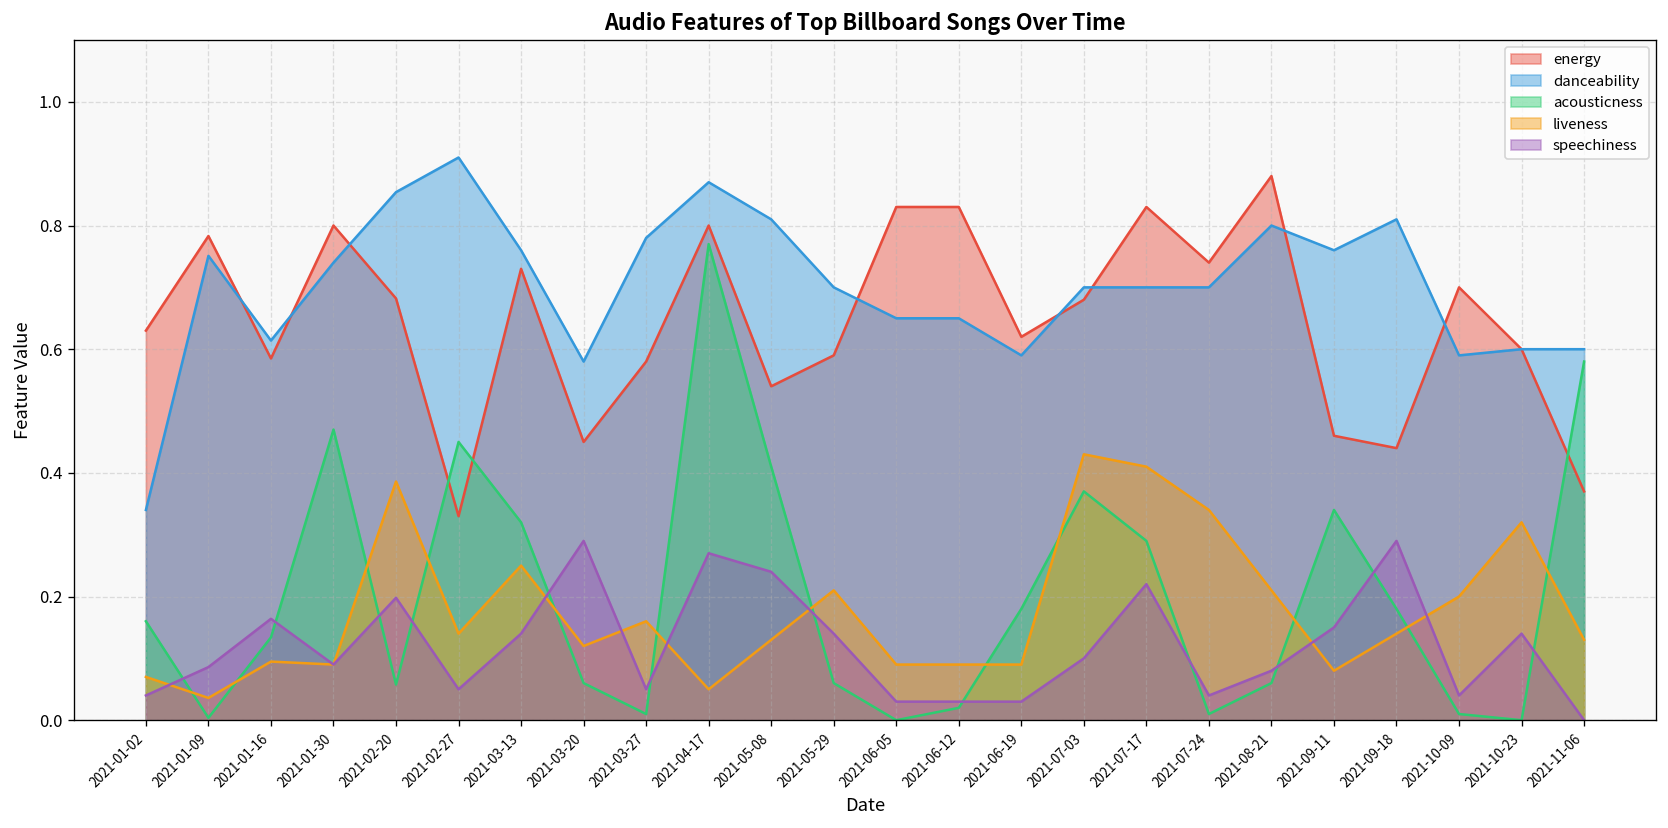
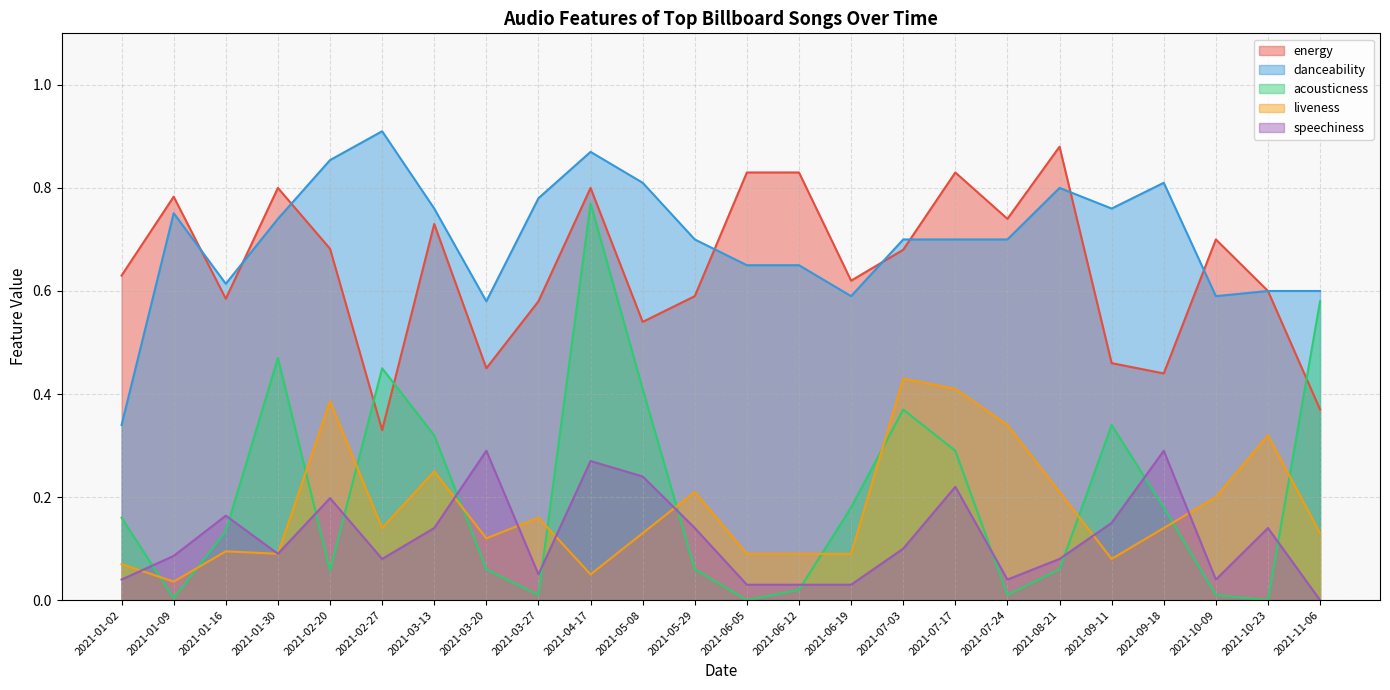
speechiness, 2021-02-27: 0.05 -> 0.08
